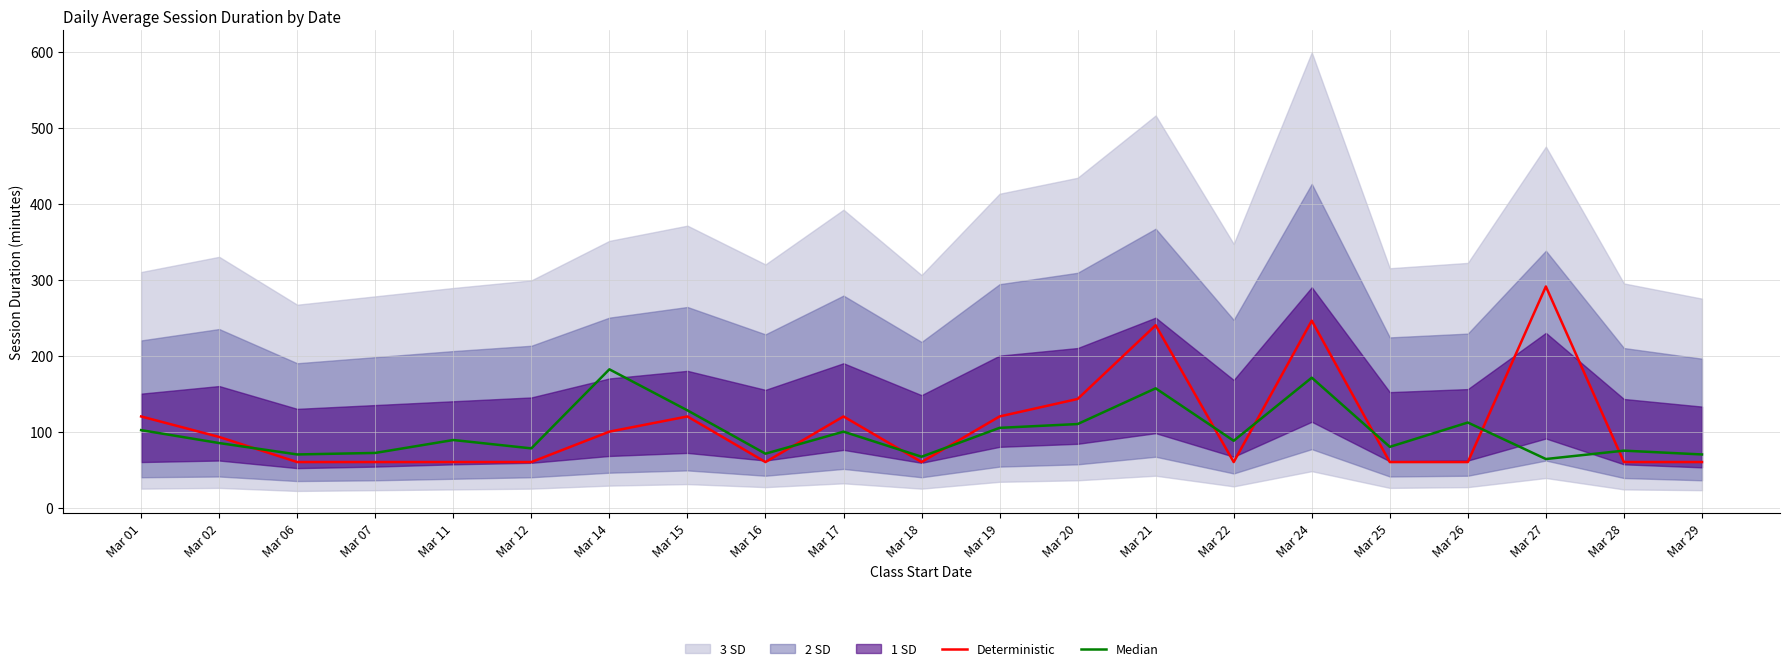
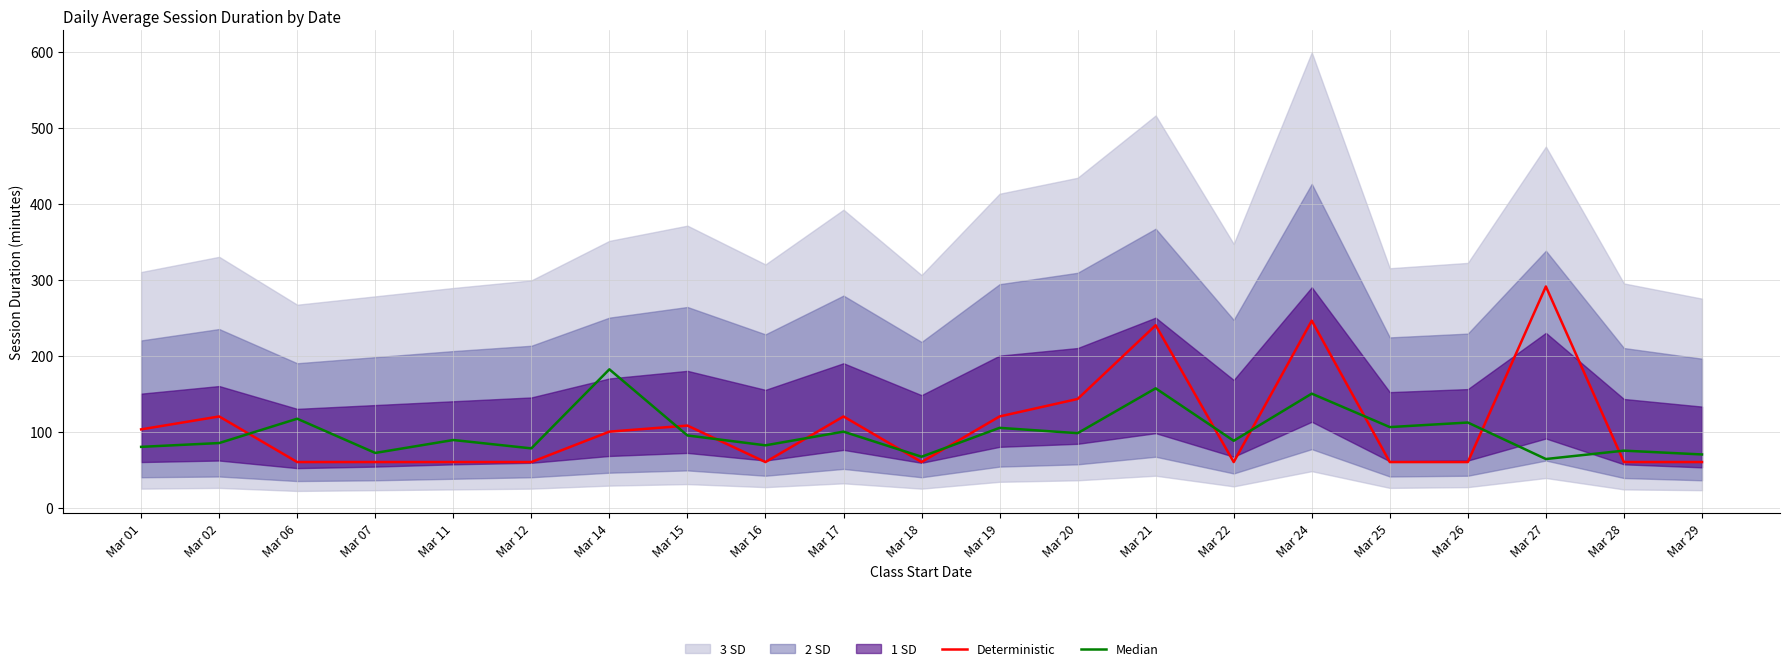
Deterministic, Mar 01: 120 -> 100
Median, Mar 01: 100 -> 80
Deterministic, Mar 02: 90 -> 120
Median, Mar 06: 70 -> 120
Deterministic, Mar 15: 120 -> 110
Median, Mar 15: 130 -> 100
Median, Mar 16: 70 -> 80
Median, Mar 20: 110 -> 100
Median, Mar 24: 170 -> 150
Median, Mar 25: 80 -> 110
